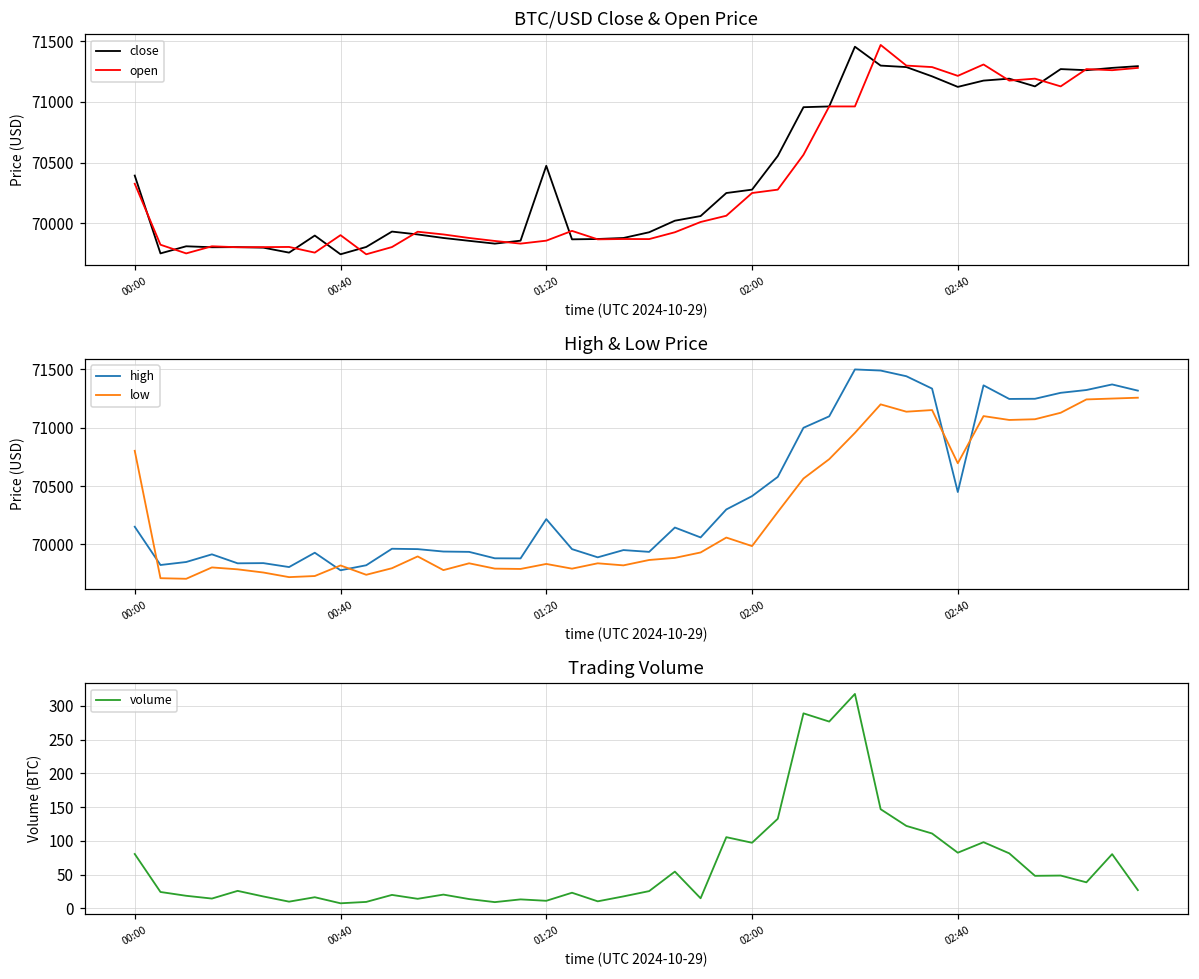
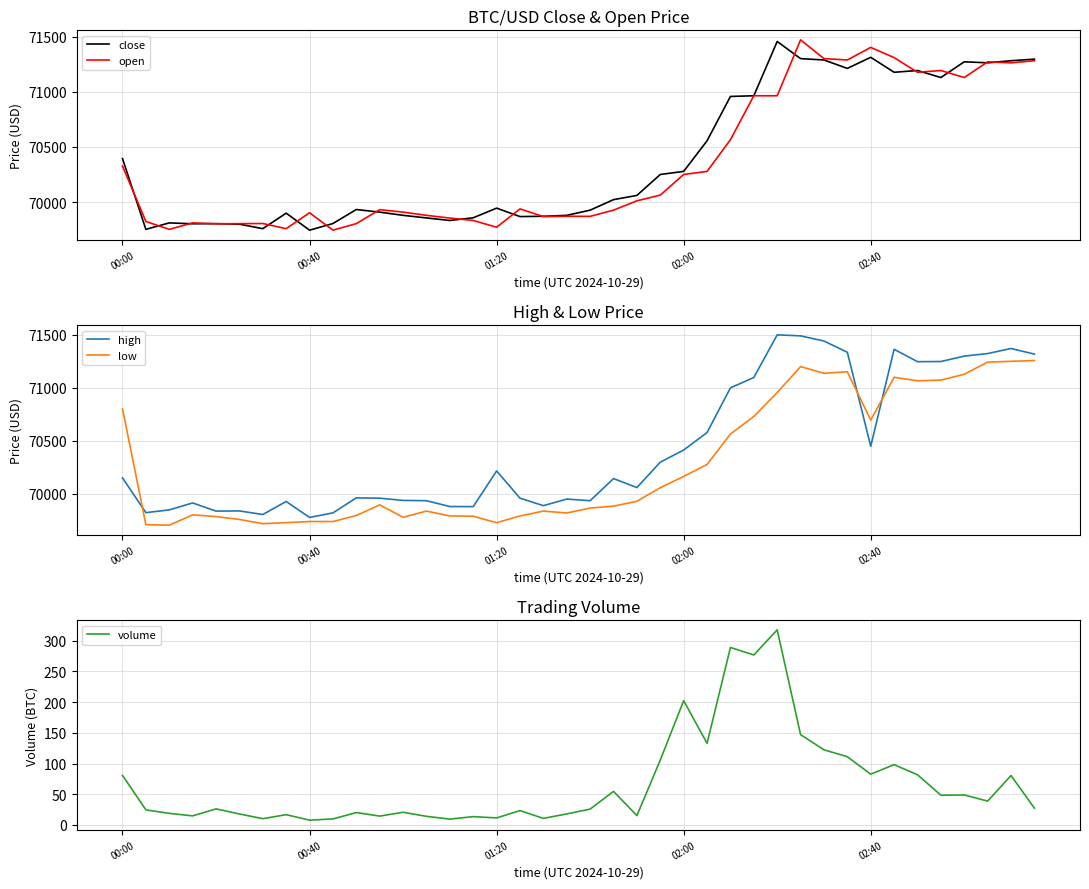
BTC/USD Close & Open Price, close, 01:20: 70470 -> 69940
BTC/USD Close & Open Price, open, 01:20: 69860 -> 69770
BTC/USD Close & Open Price, close, 02:40: 71120 -> 71310
BTC/USD Close & Open Price, open, 02:40: 71220 -> 71400
High & Low Price, low, 00:40: 69820 -> 69740
High & Low Price, low, 01:20: 69830 -> 69730
High & Low Price, low, 02:00: 69990 -> 70170
Trading Volume, 02:00: 100 -> 200
